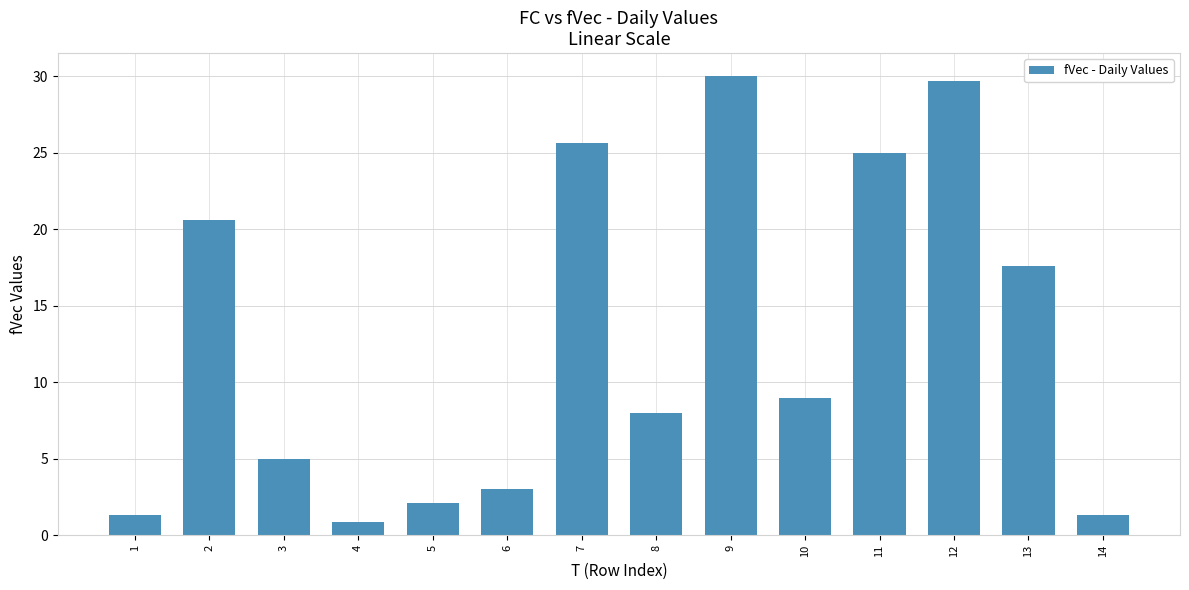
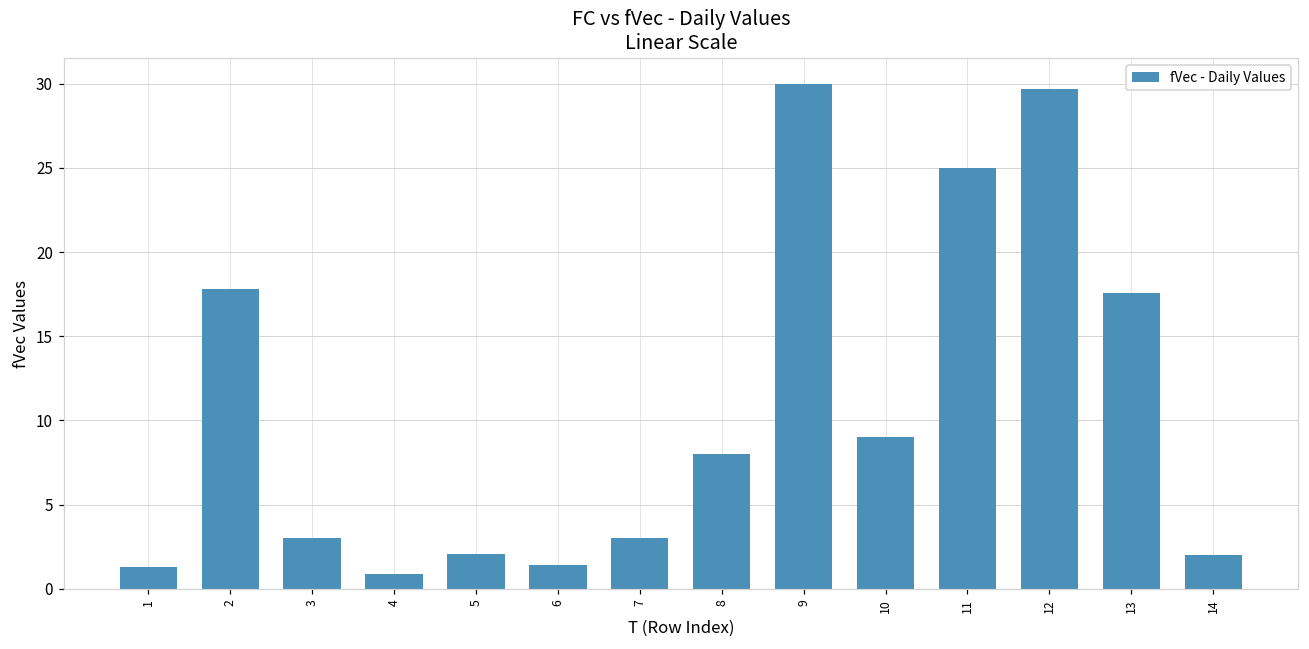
2: 20.6 -> 17.8
3: 5 -> 3
6: 3.0 -> 1.4
7: 25.6 -> 3.0
14: 1.3 -> 2.0
